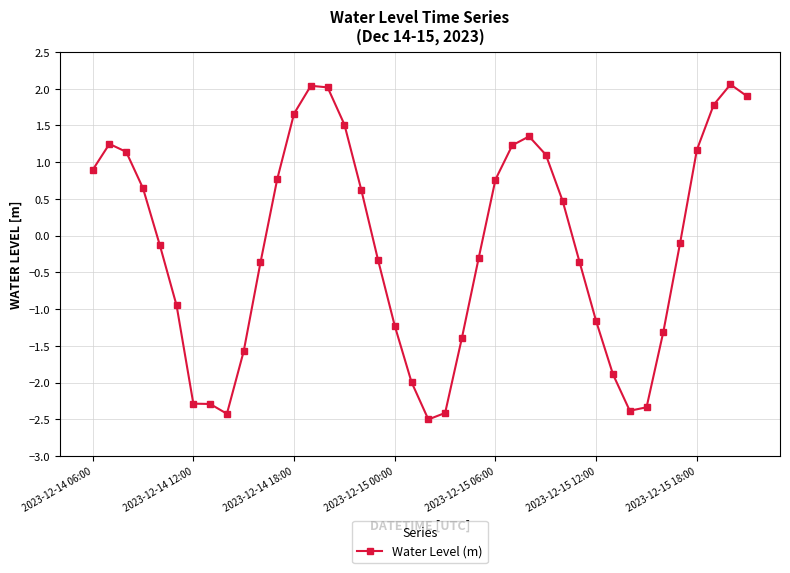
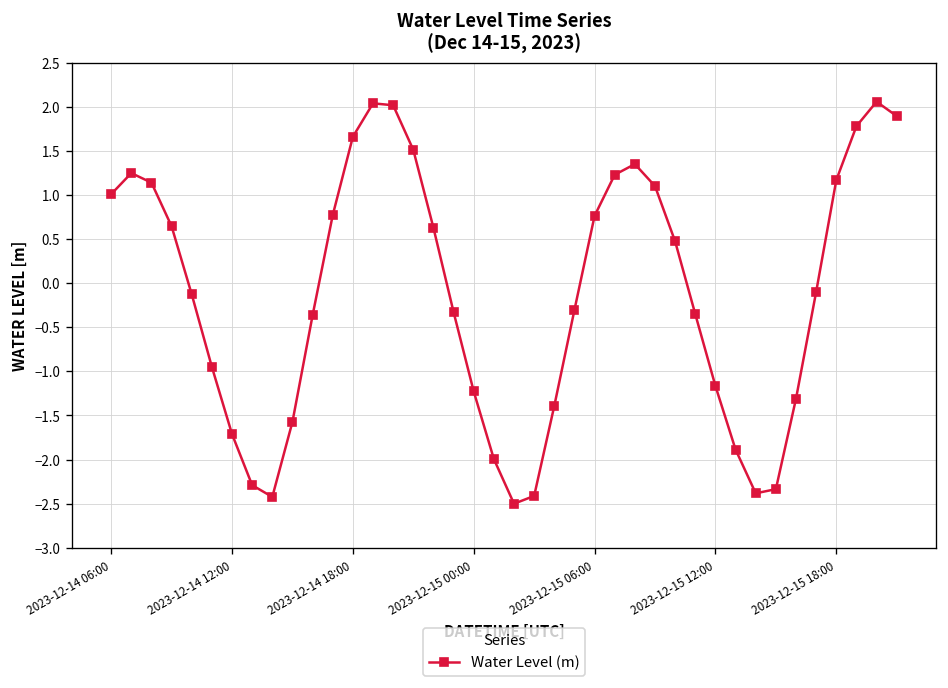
2023-12-14 06:00: 0.9 -> 1.0
2023-12-14 12:00: -2.3 -> -1.7
